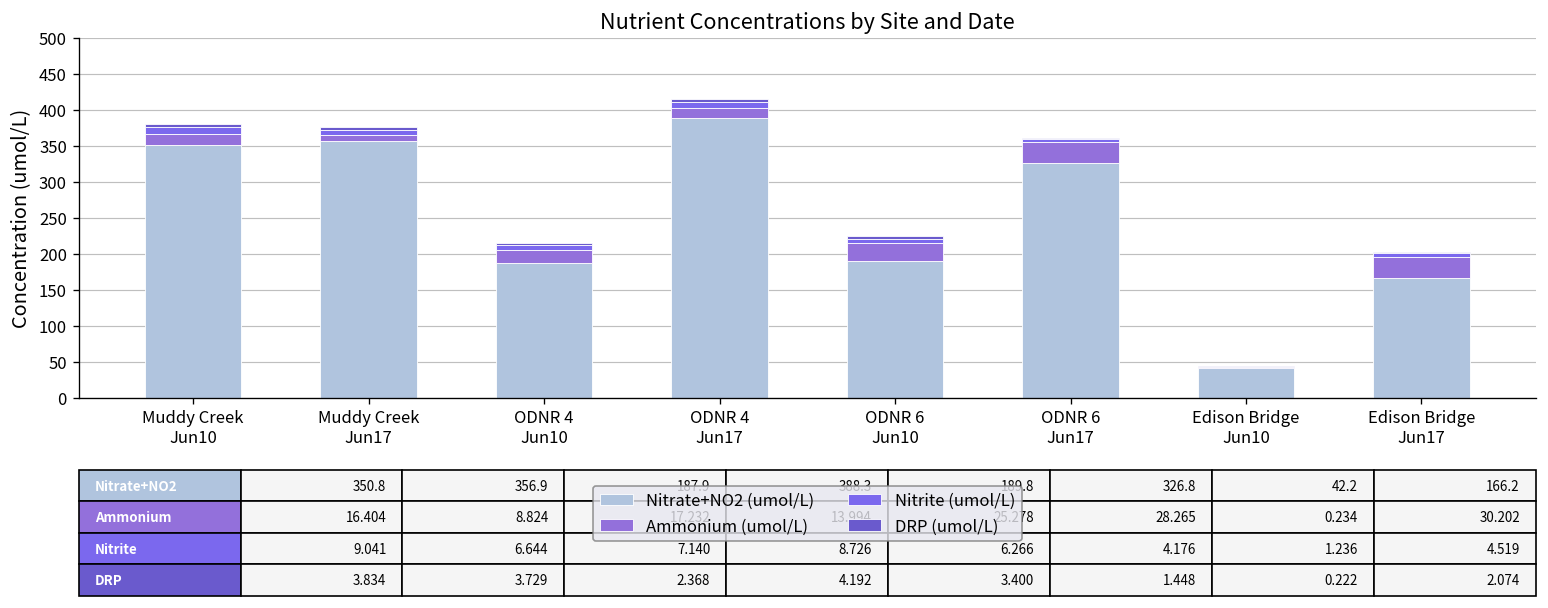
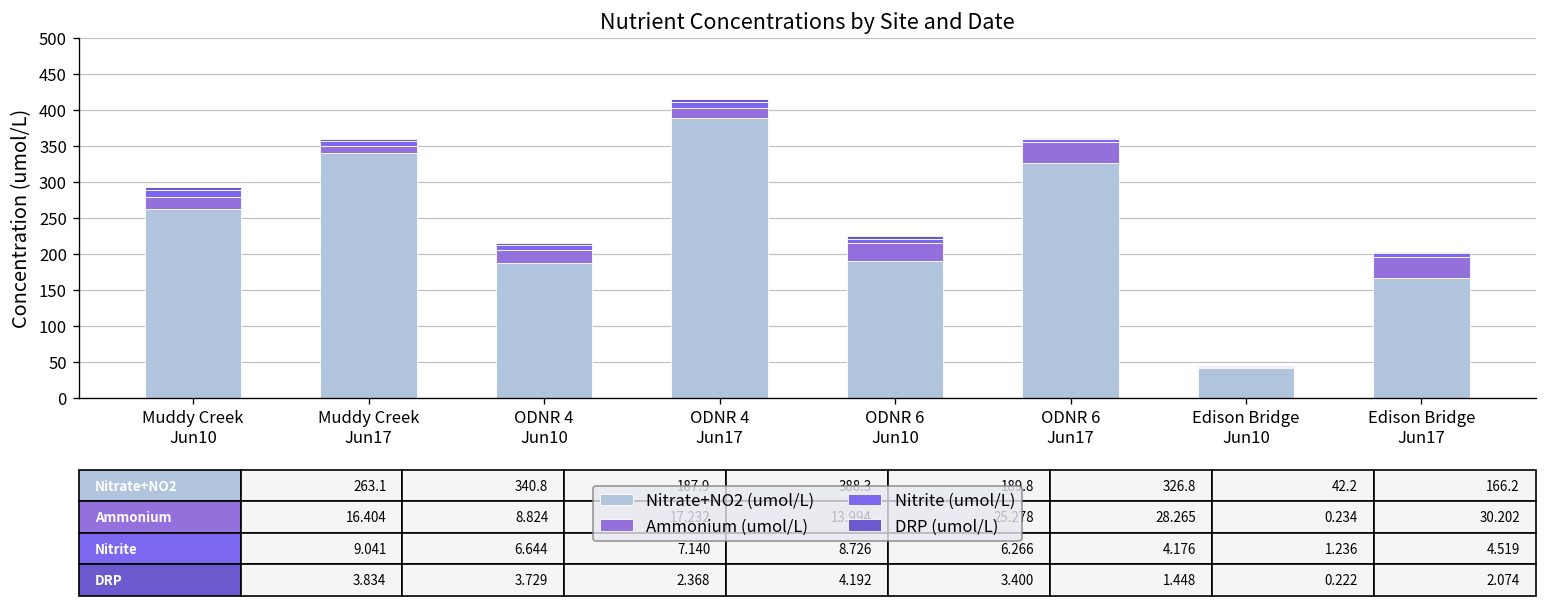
Nitrate+NO2 (umol/L), Muddy Creek Jun10: 350.8 -> 263.1
Nitrate+NO2 (umol/L), Muddy Creek Jun17: 356.9 -> 340.8
